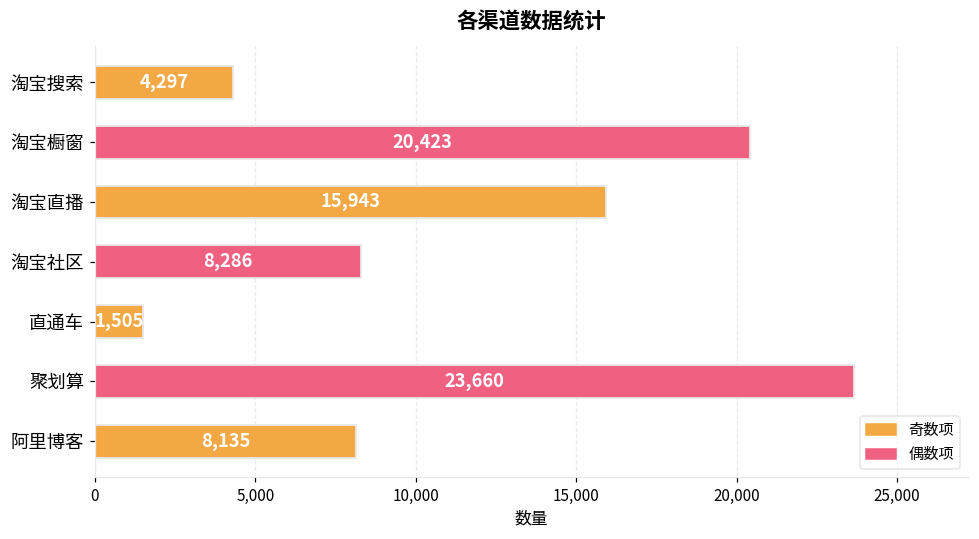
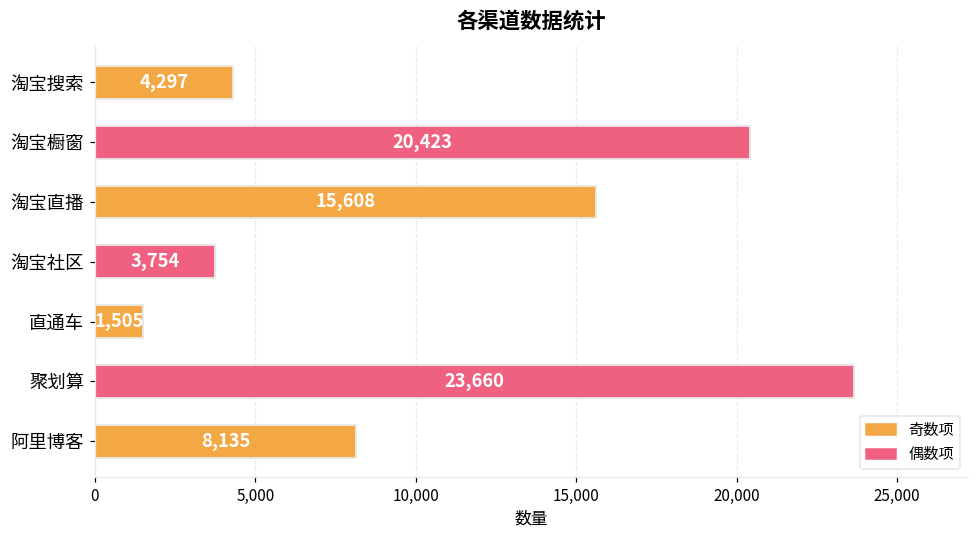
淘宝直播: 15,943 -> 15,608
淘宝社区: 8,286 -> 3,754
